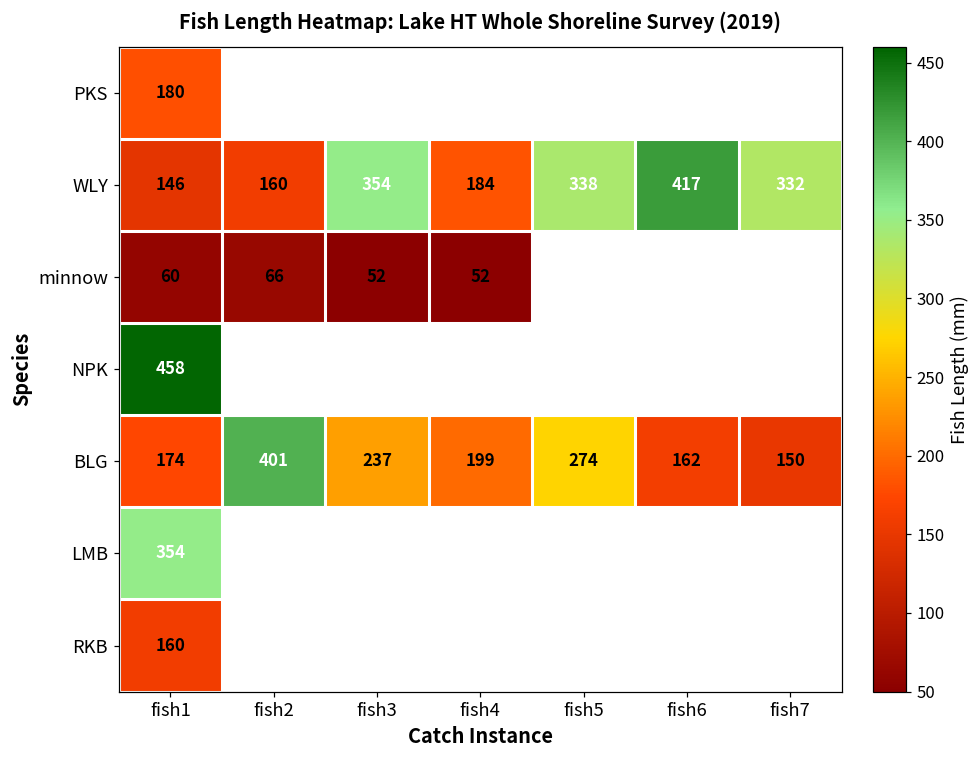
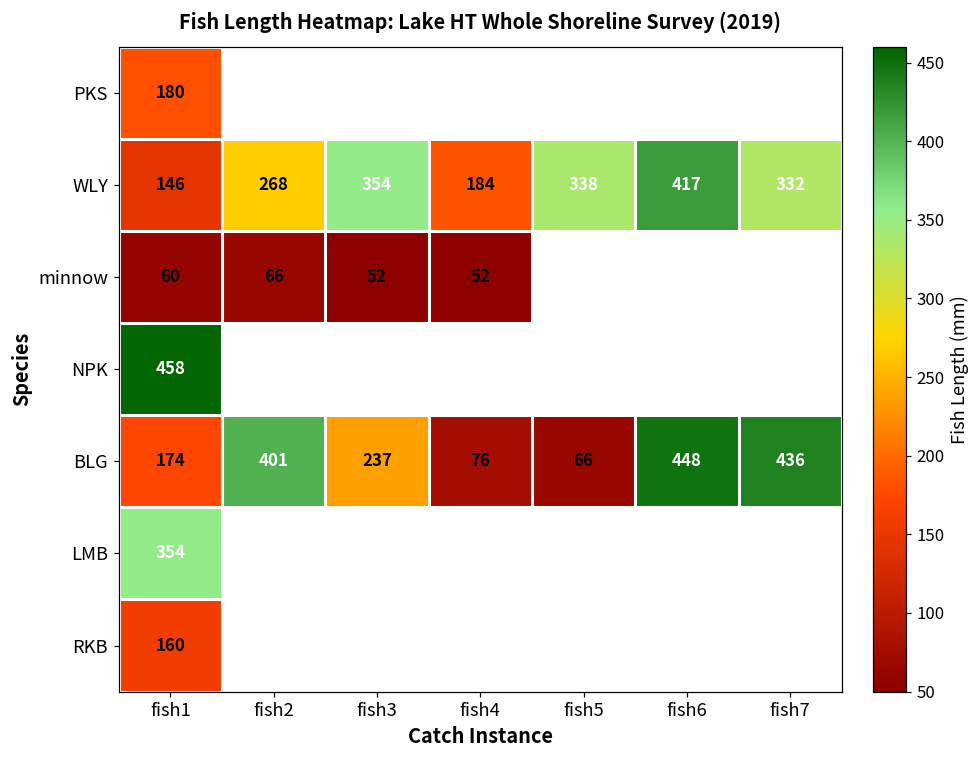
WLY, fish2: 160 -> 268
BLG, fish4: 199 -> 76
BLG, fish5: 274 -> 66
BLG, fish6: 162 -> 448
BLG, fish7: 150 -> 436
